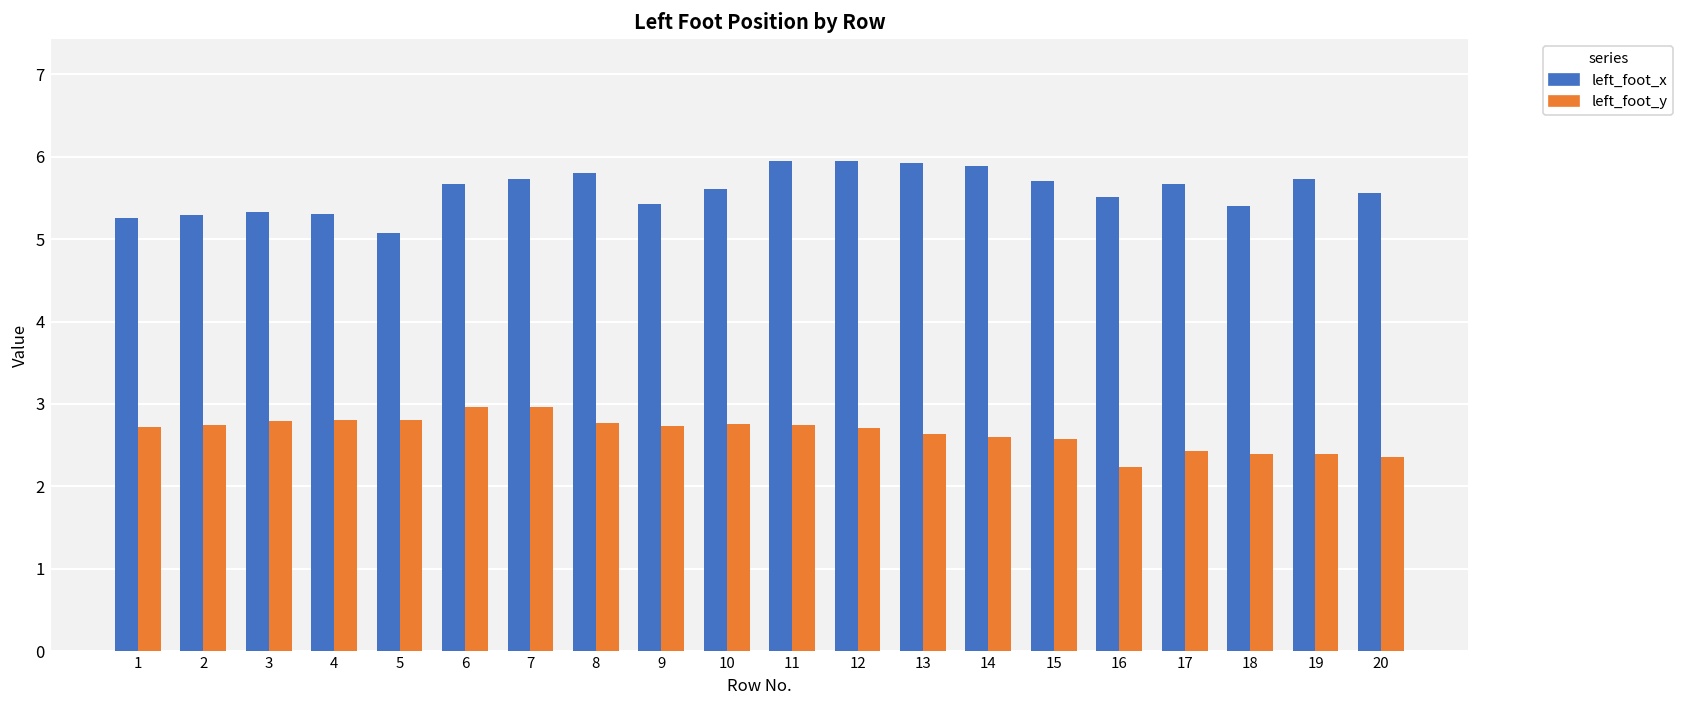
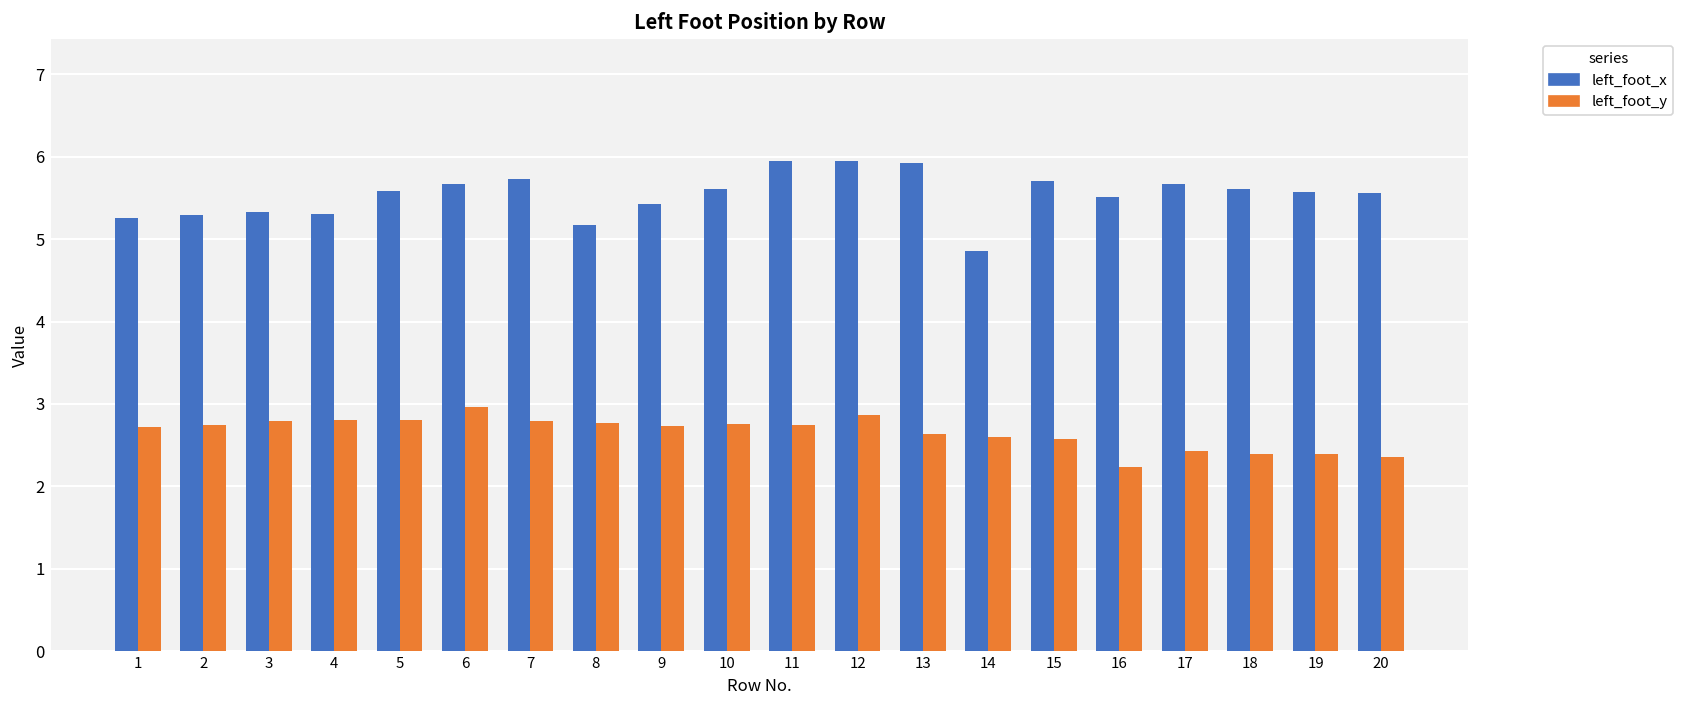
left_foot_x, 5: 5.1 -> 5.6
left_foot_y, 7: 3.0 -> 2.8
left_foot_x, 8: 5.8 -> 5.2
left_foot_y, 12: 2.7 -> 2.9
left_foot_x, 14: 5.9 -> 4.9
left_foot_x, 18: 5.4 -> 5.6
left_foot_x, 19: 5.7 -> 5.6
